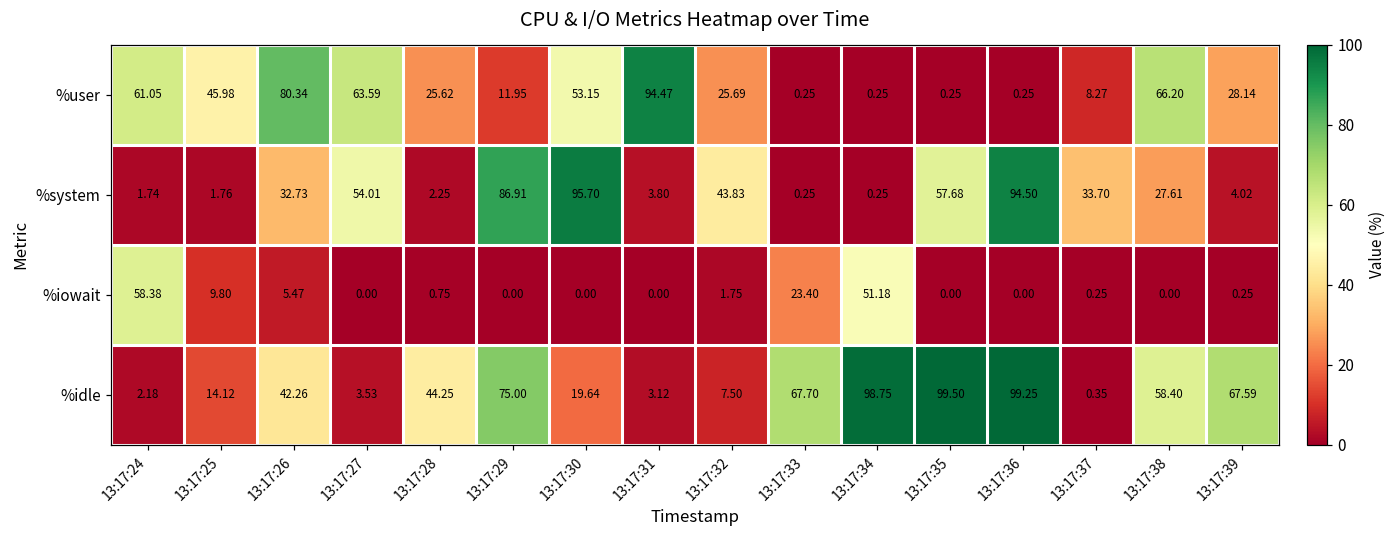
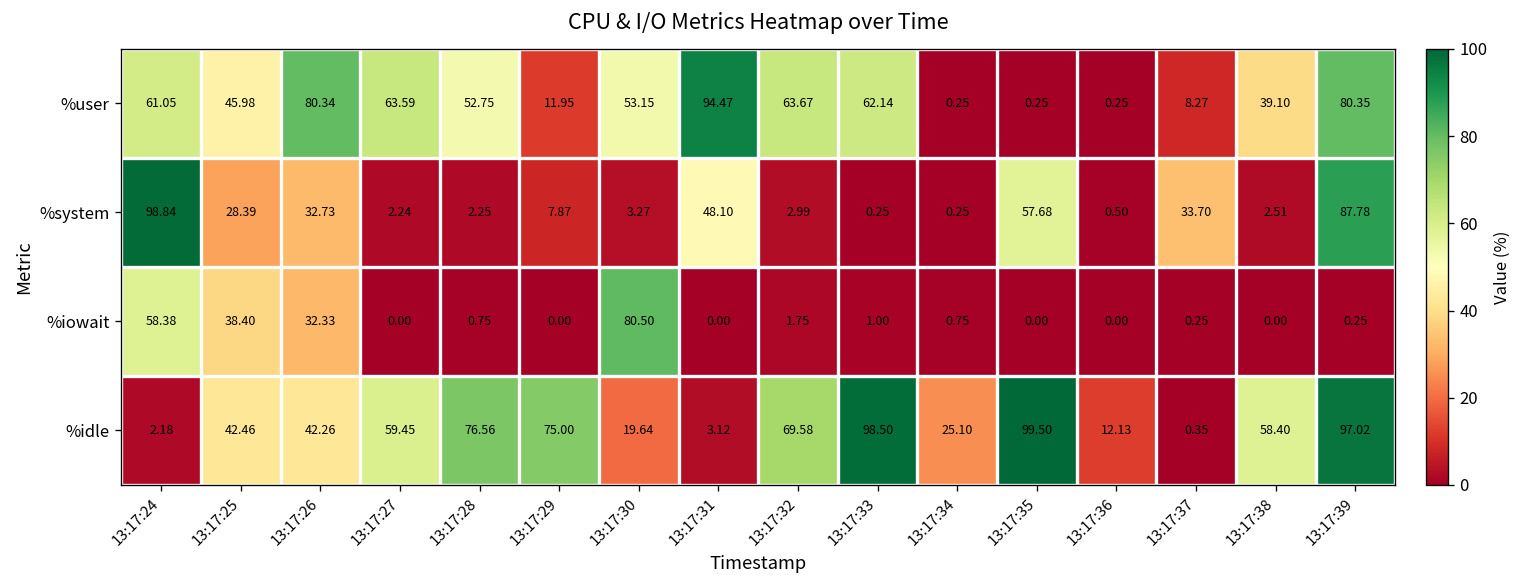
%user, 13:17:28: 25.62 -> 52.75
%user, 13:17:32: 25.69 -> 63.67
%user, 13:17:33: 0.25 -> 62.14
%user, 13:17:38: 66.20 -> 39.10
%user, 13:17:39: 28.14 -> 80.35
%system, 13:17:24: 1.74 -> 98.84
%system, 13:17:25: 1.76 -> 28.39
%system, 13:17:27: 54.01 -> 2.24
%system, 13:17:29: 86.91 -> 7.87
%system, 13:17:30: 95.70 -> 3.27
%system, 13:17:31: 3.80 -> 48.10
%system, 13:17:32: 43.83 -> 2.99
%system, 13:17:36: 94.50 -> 0.50
%system, 13:17:38: 27.61 -> 2.51
%system, 13:17:39: 4.02 -> 87.78
%iowait, 13:17:25: 9.80 -> 38.40
%iowait, 13:17:26: 5.47 -> 32.33
%iowait, 13:17:30: 0.00 -> 80.50
%iowait, 13:17:33: 23.40 -> 1.00
%iowait, 13:17:34: 51.18 -> 0.75
%idle, 13:17:25: 14.12 -> 42.46
%idle, 13:17:27: 3.53 -> 59.45
%idle, 13:17:28: 44.25 -> 76.56
%idle, 13:17:32: 7.50 -> 69.58
%idle, 13:17:33: 67.70 -> 98.50
%idle, 13:17:34: 98.75 -> 25.10
%idle, 13:17:36: 99.25 -> 12.13
%idle, 13:17:39: 67.59 -> 97.02
